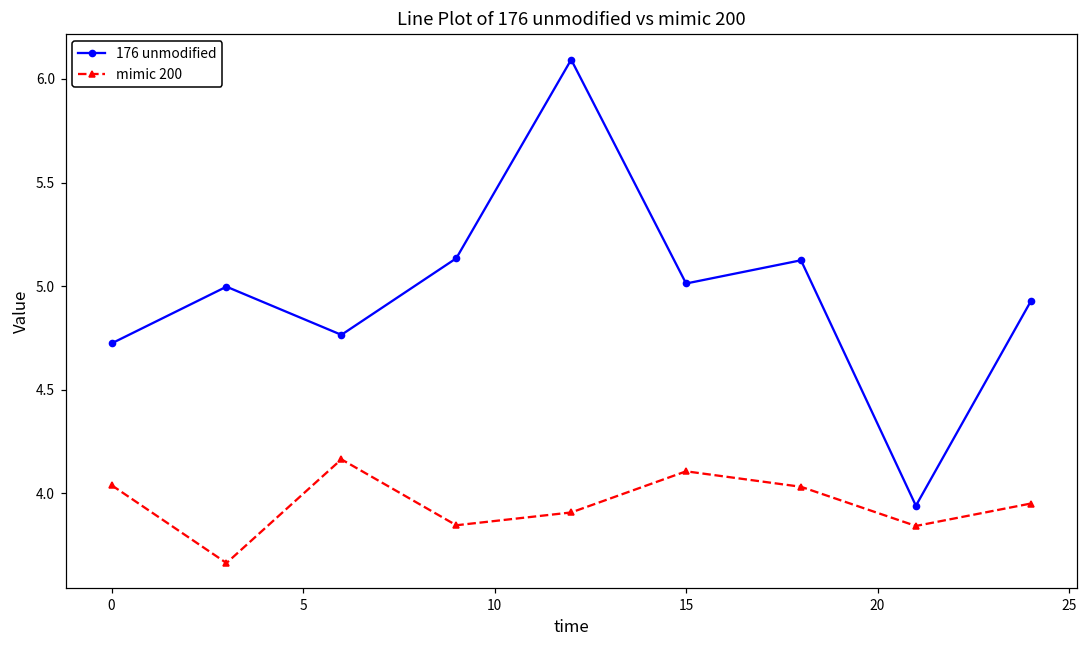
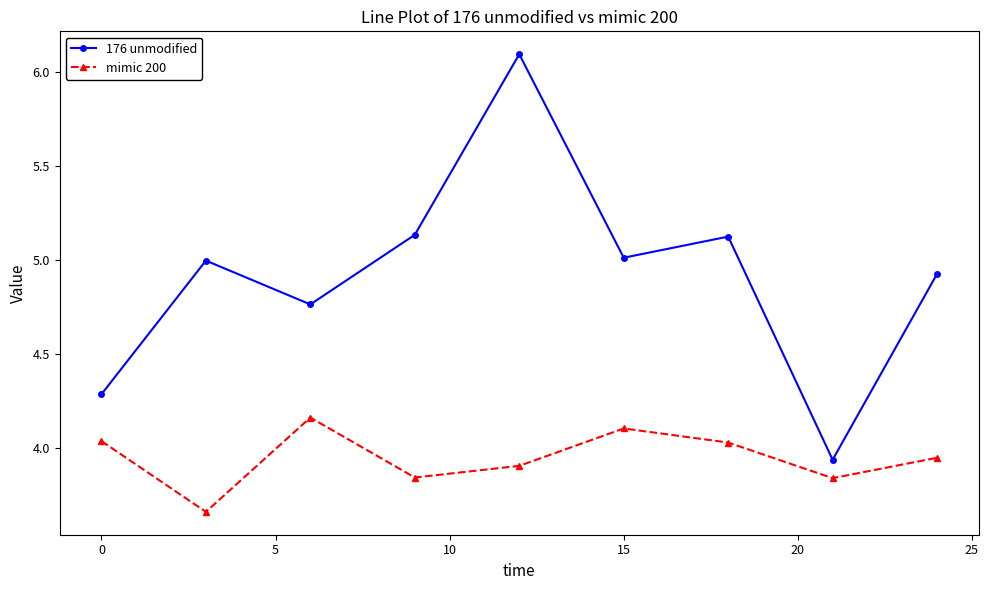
176 unmodified, 0: 4.72 -> 4.29
